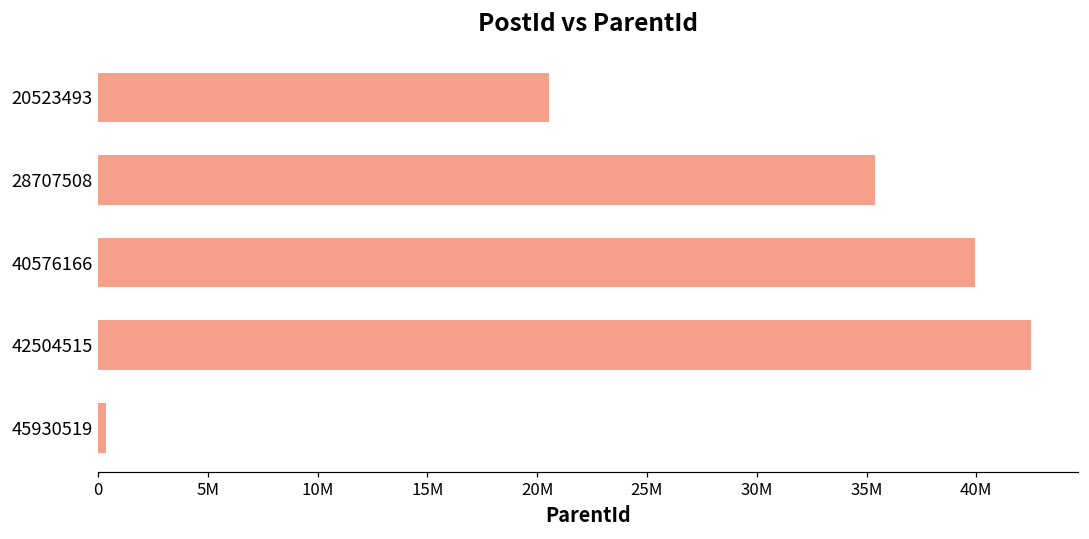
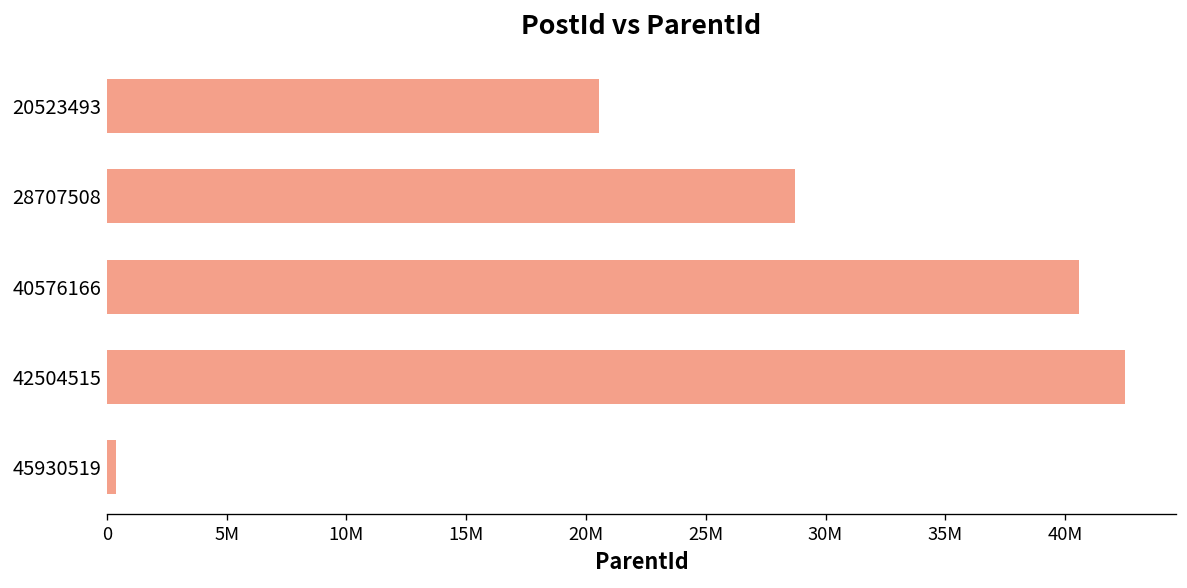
28707508: 35400000 -> 28700000
40576166: 40000000 -> 40600000
